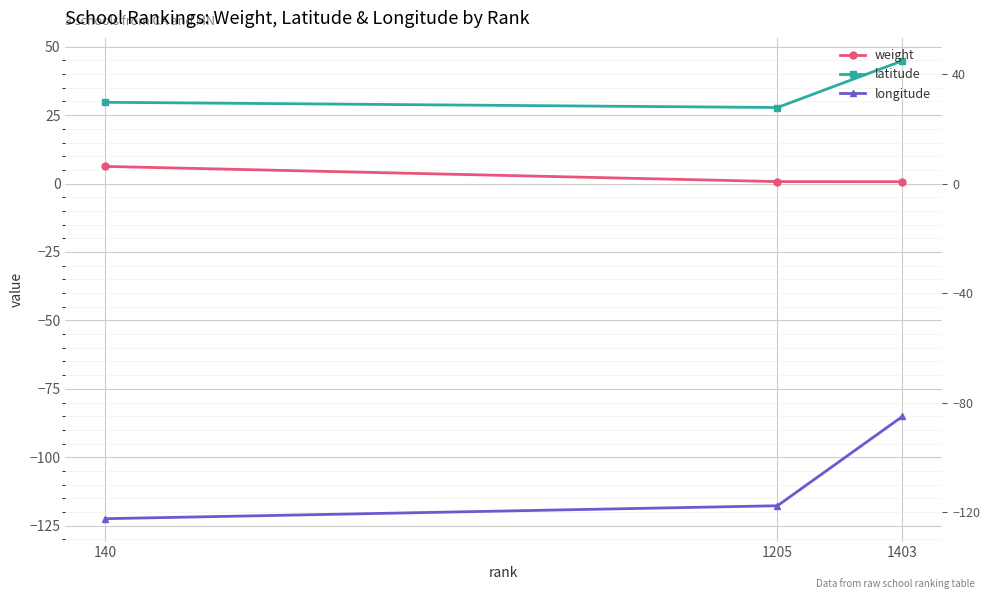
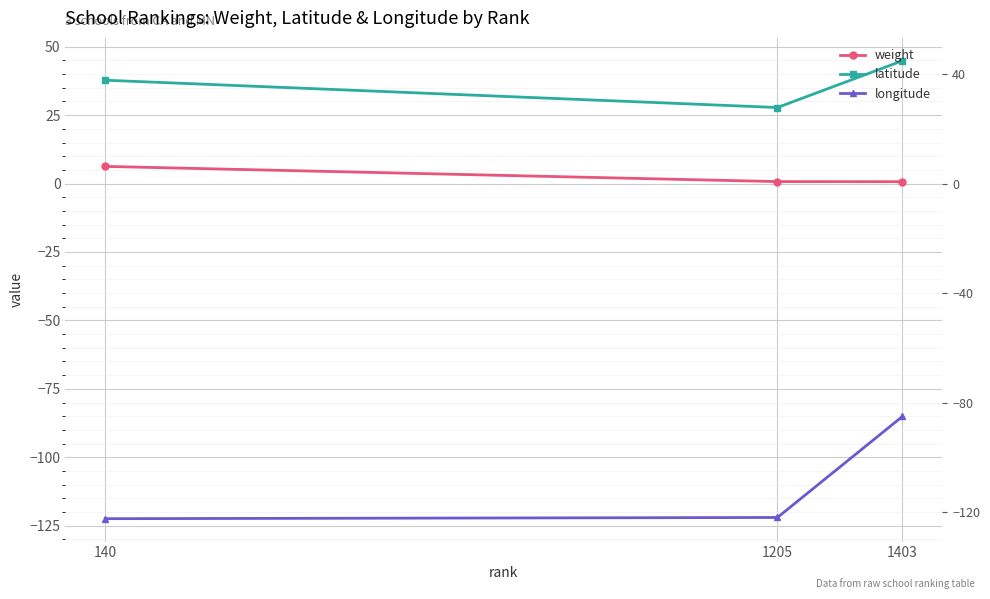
latitude, 140: 30 -> 38
longitude, 1205: -118 -> -122
